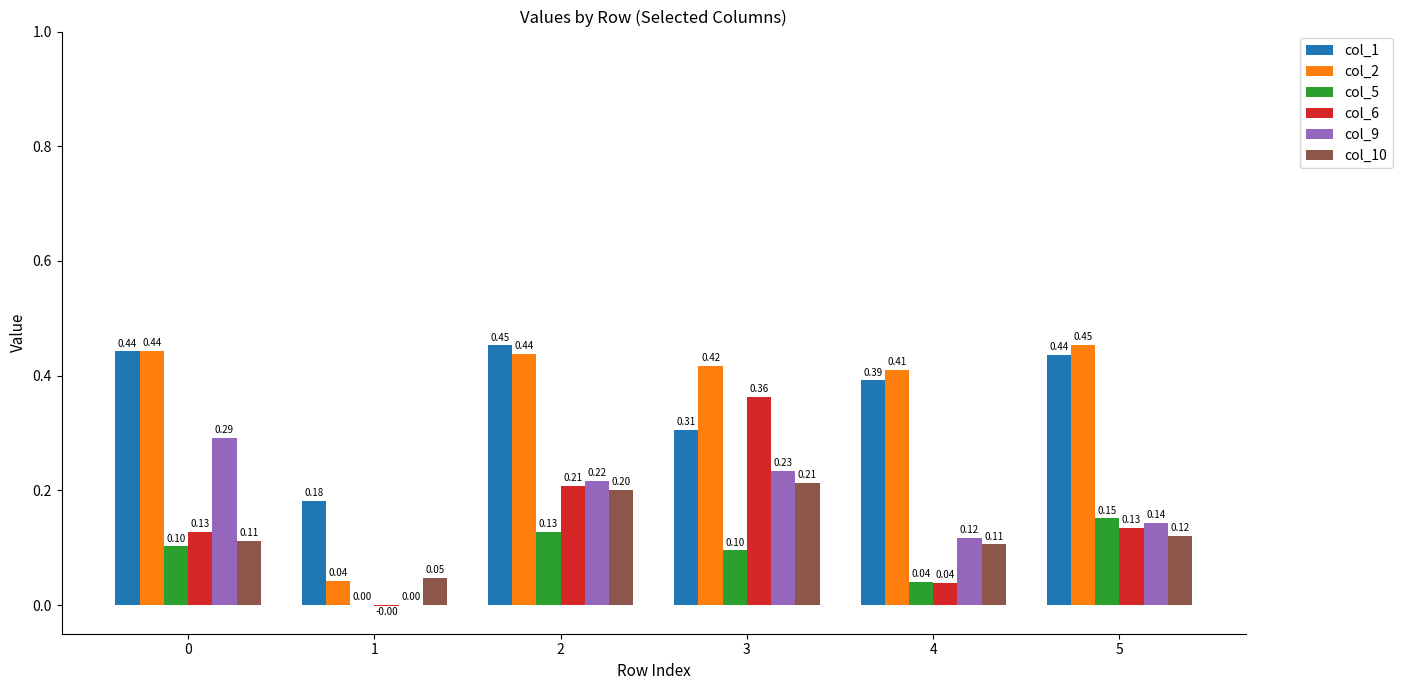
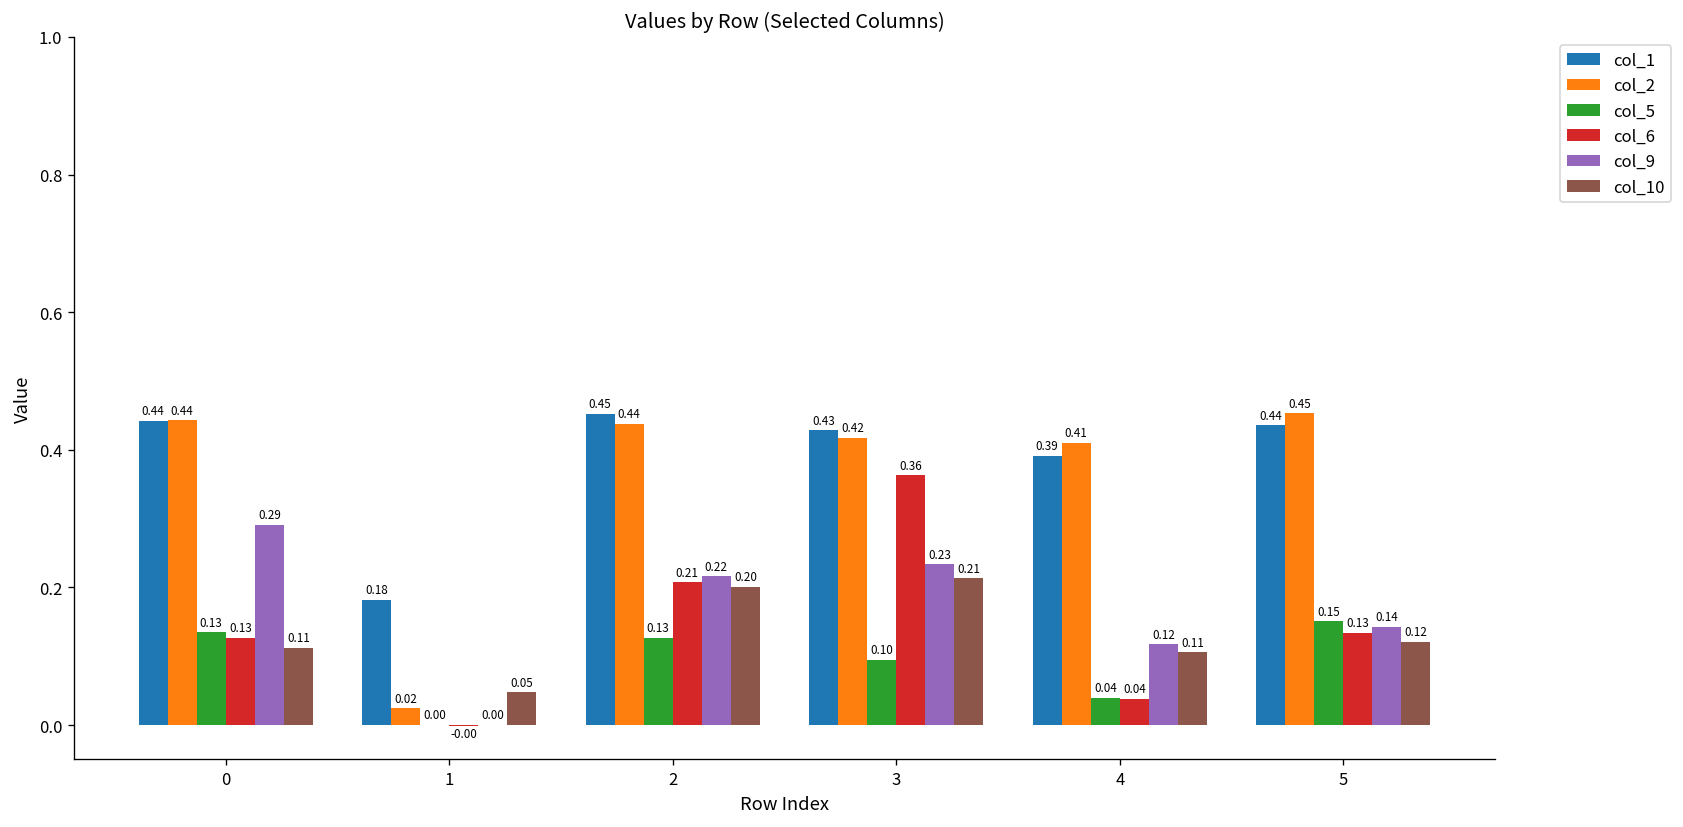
col_5, 0: 0.10 -> 0.13
col_2, 1: 0.04 -> 0.02
col_1, 3: 0.31 -> 0.43
